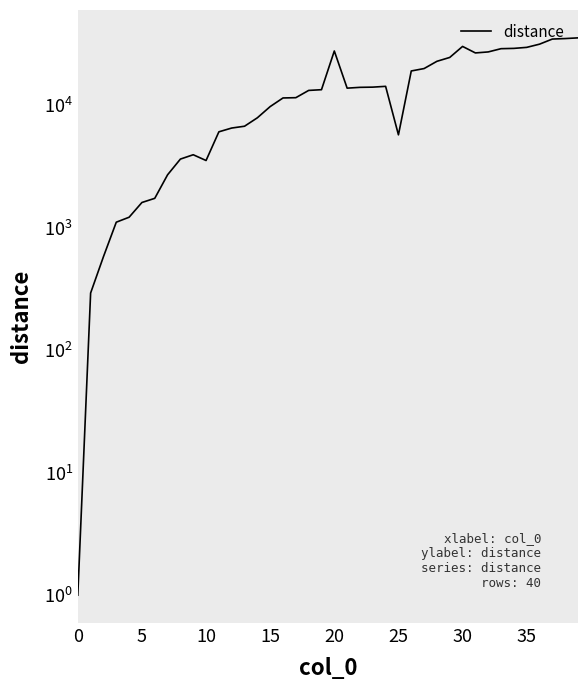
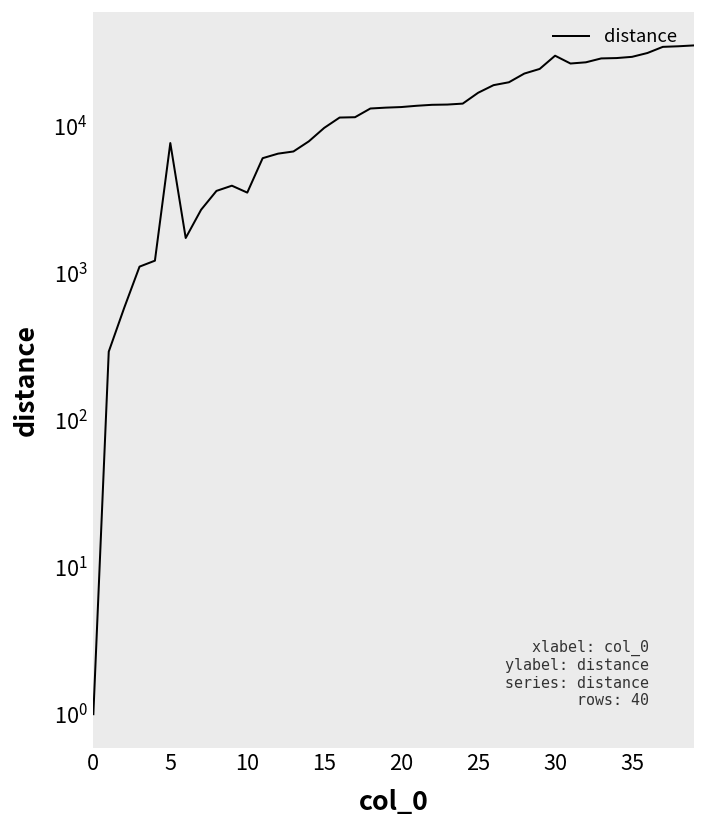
5: 1600 -> 8000
20: 28000 -> 13000
25: 6000 -> 17000
